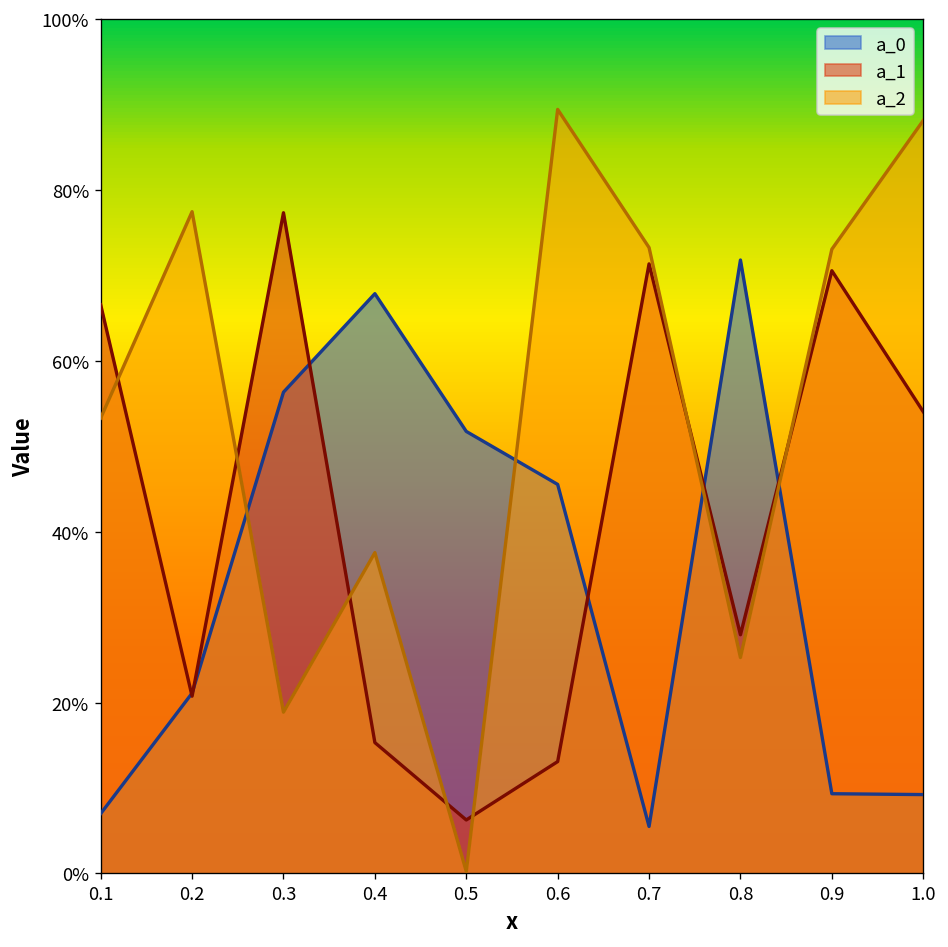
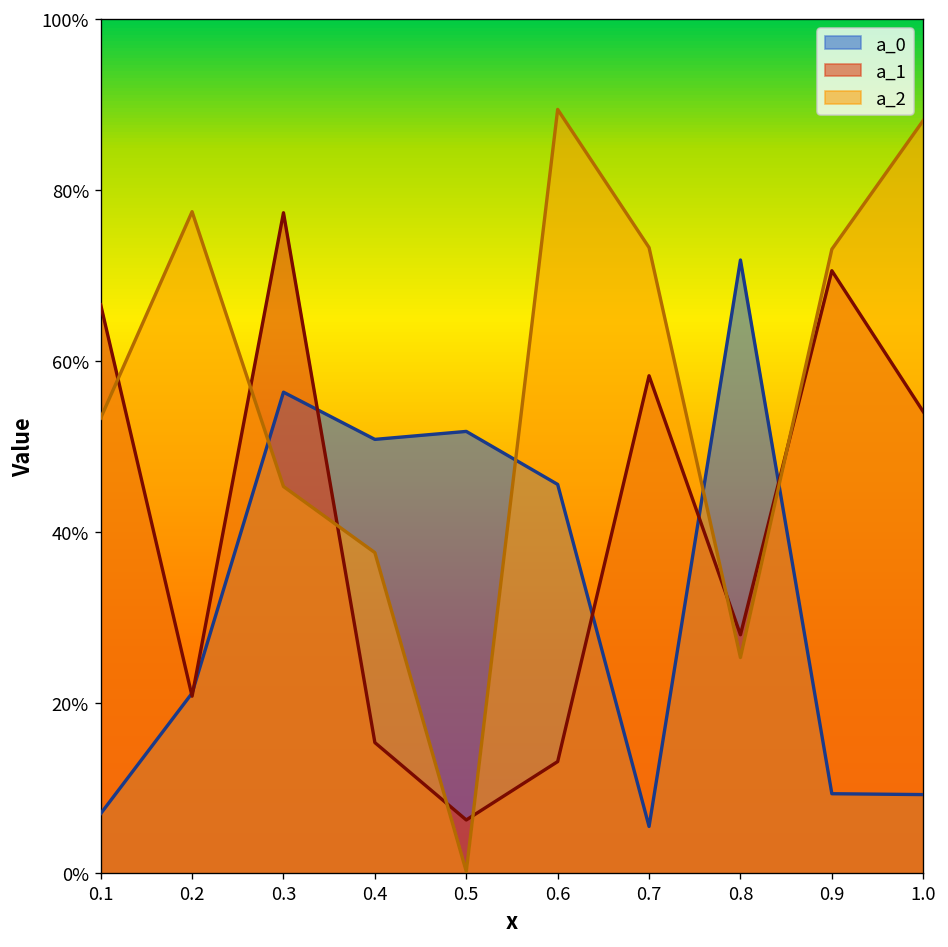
a_2, 0.3: 19% -> 45%
a_0, 0.4: 68% -> 51%
a_1, 0.7: 71% -> 58%
